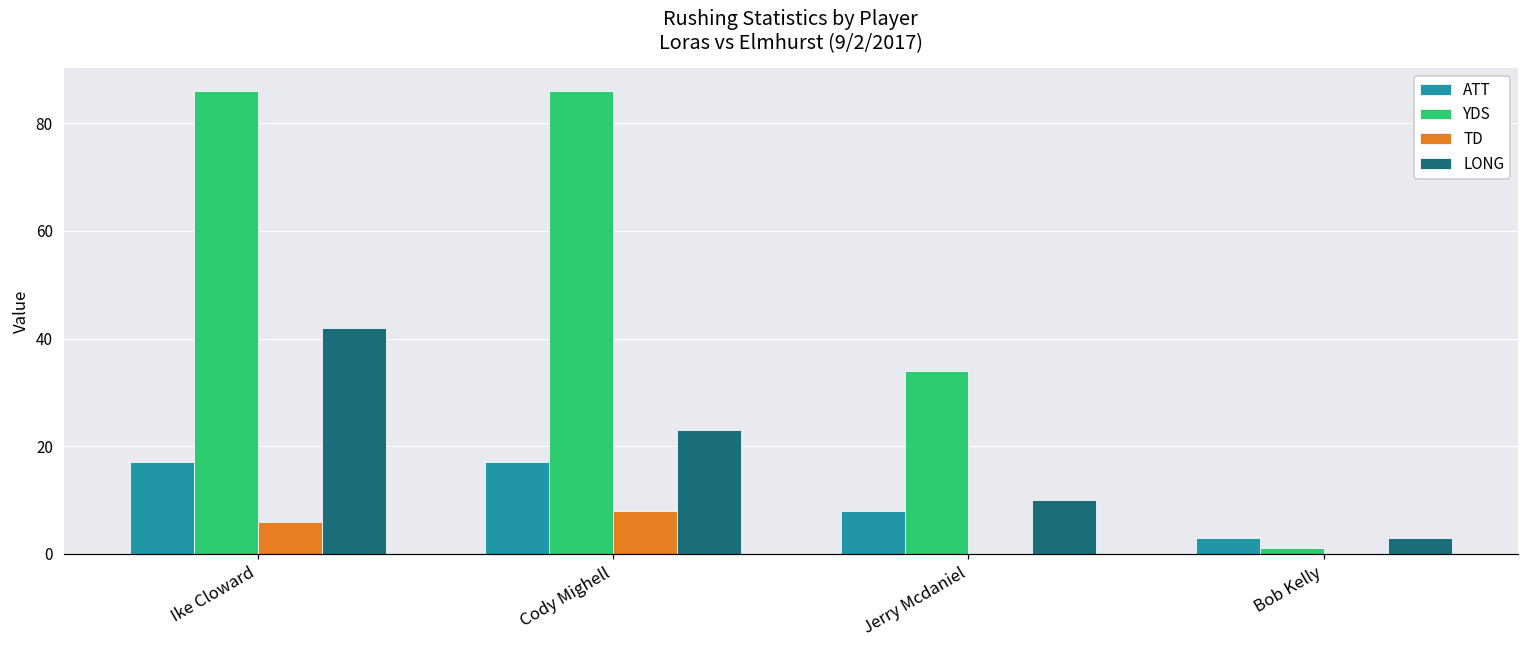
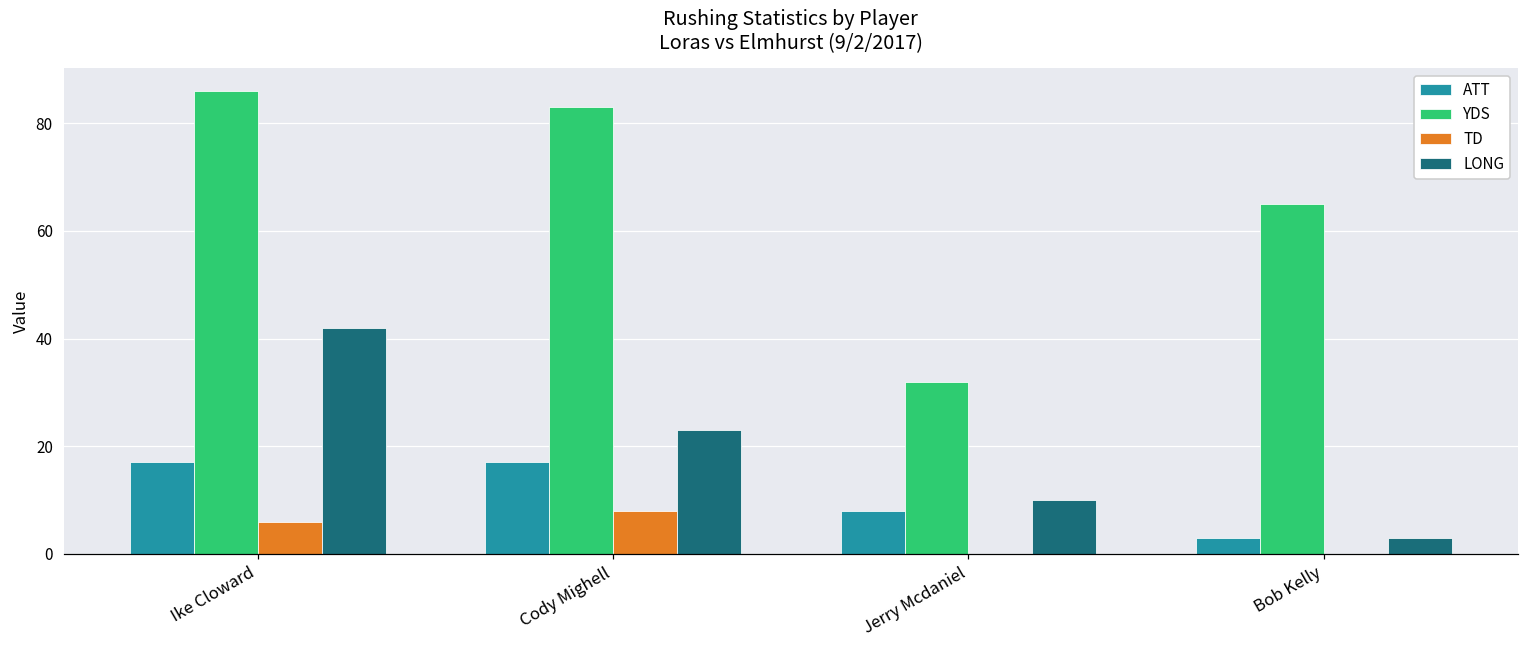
YDS, Cody Mighell: 86 -> 83
YDS, Jerry Mcdaniel: 34 -> 32
YDS, Bob Kelly: 1 -> 65
